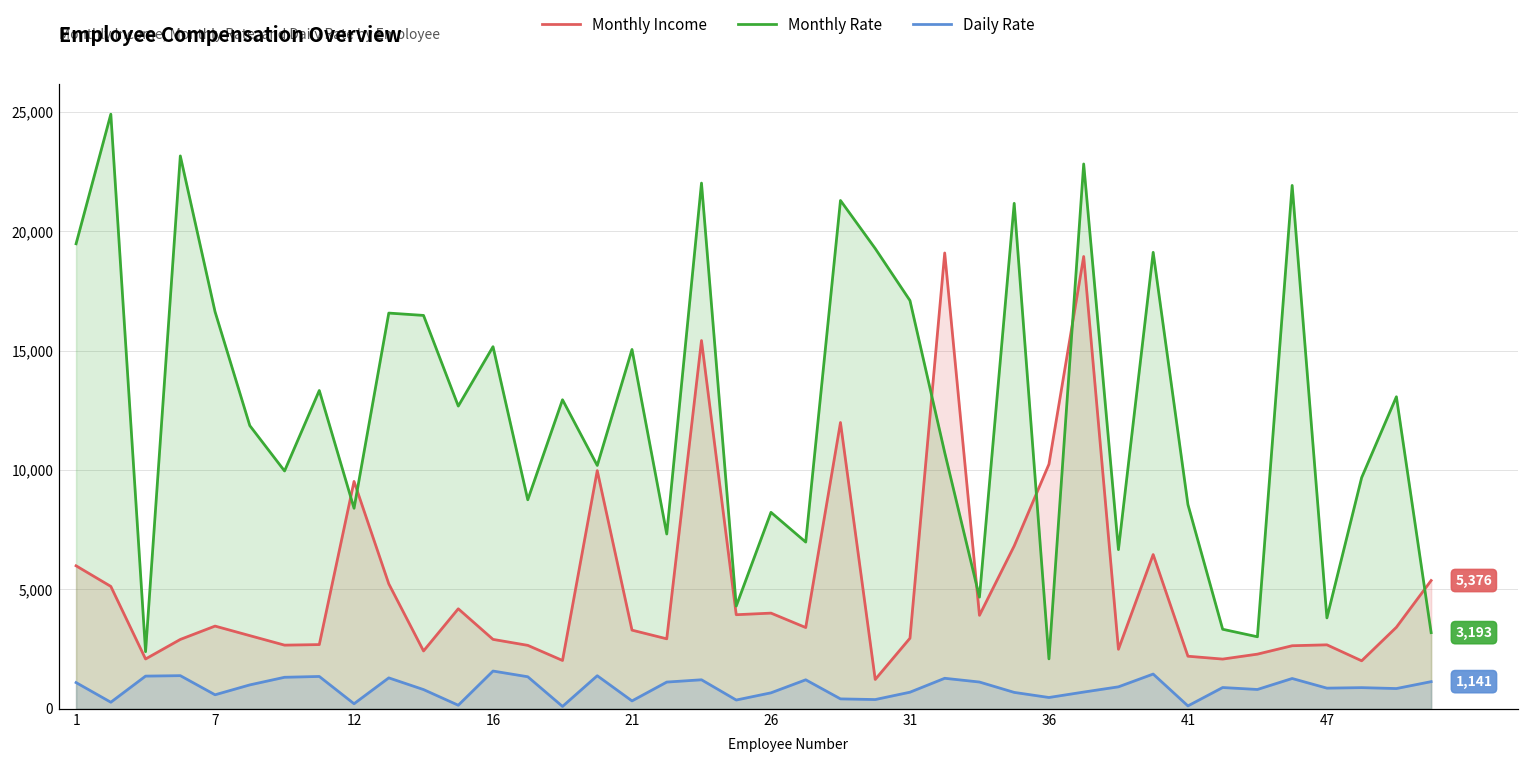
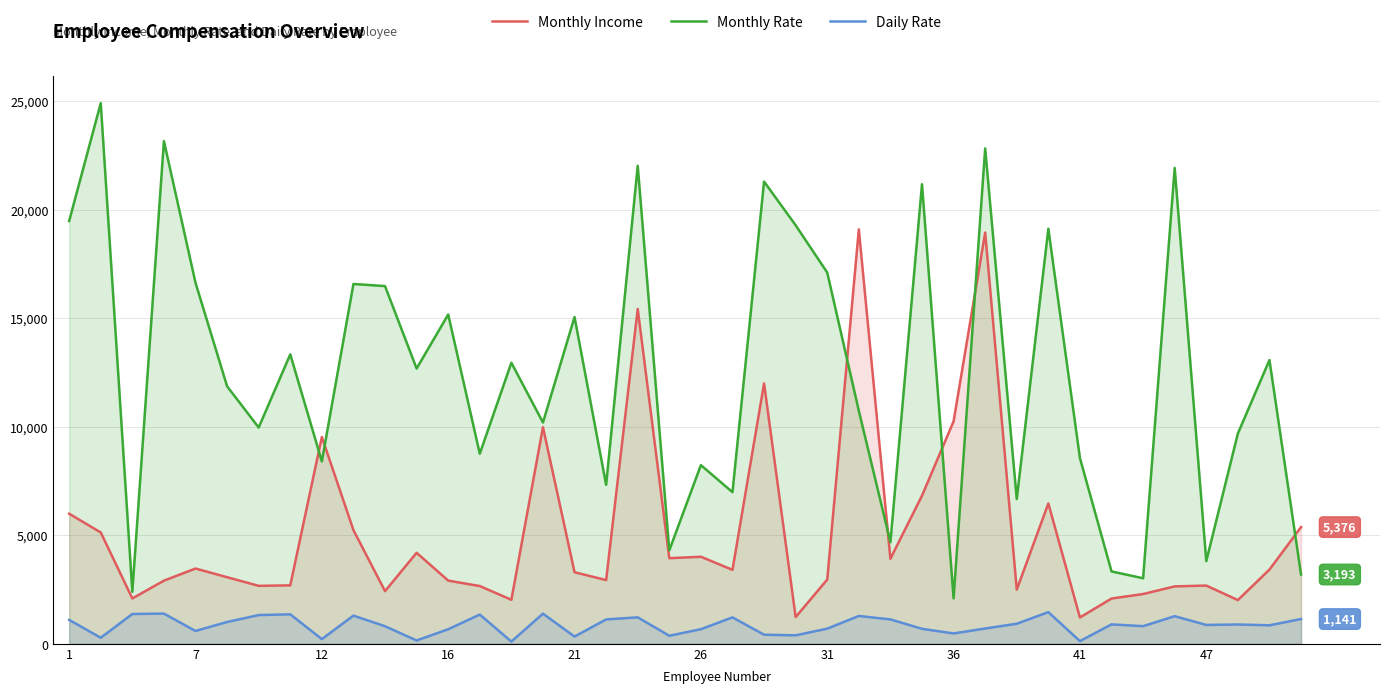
Daily Rate, 16: 1,600 -> 700
Monthly Income, 41: 2,200 -> 1,200
